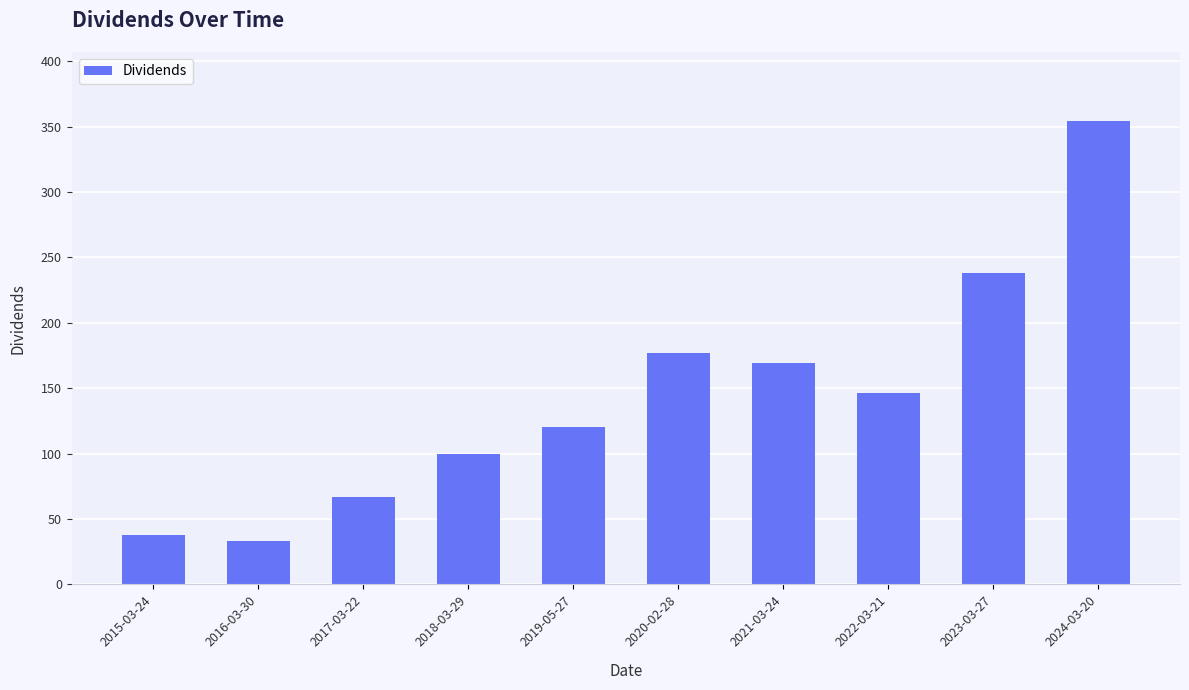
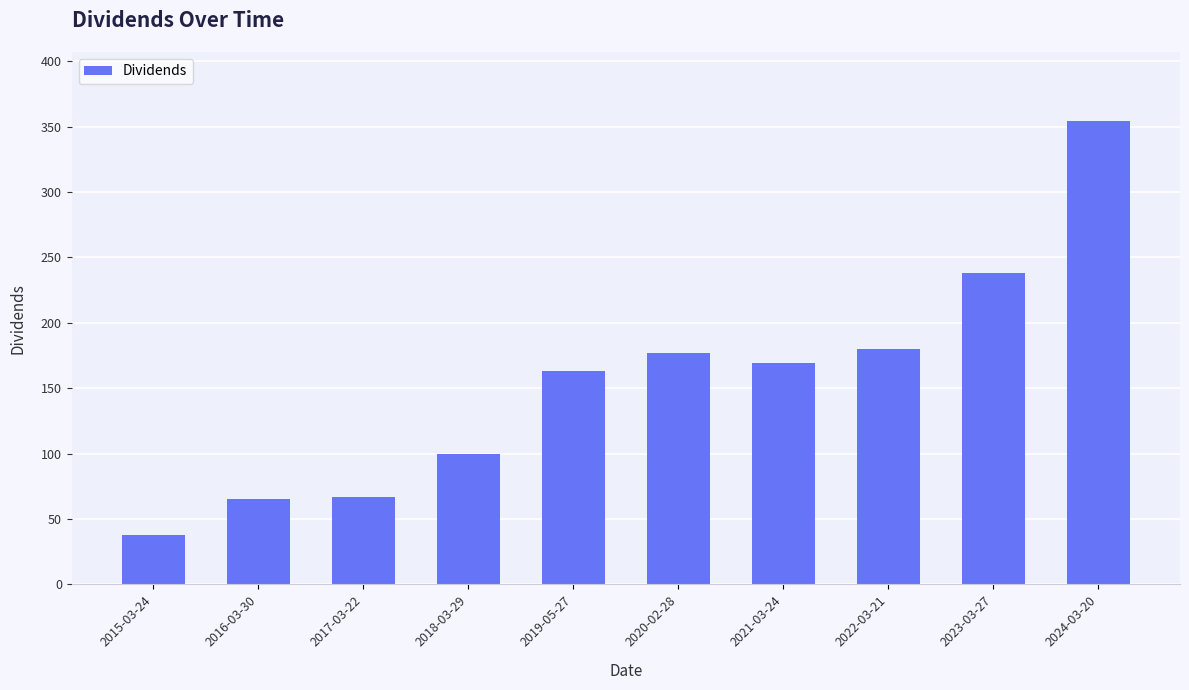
2016-03-30: 33 -> 65
2019-05-27: 121 -> 163
2022-03-21: 146 -> 180
